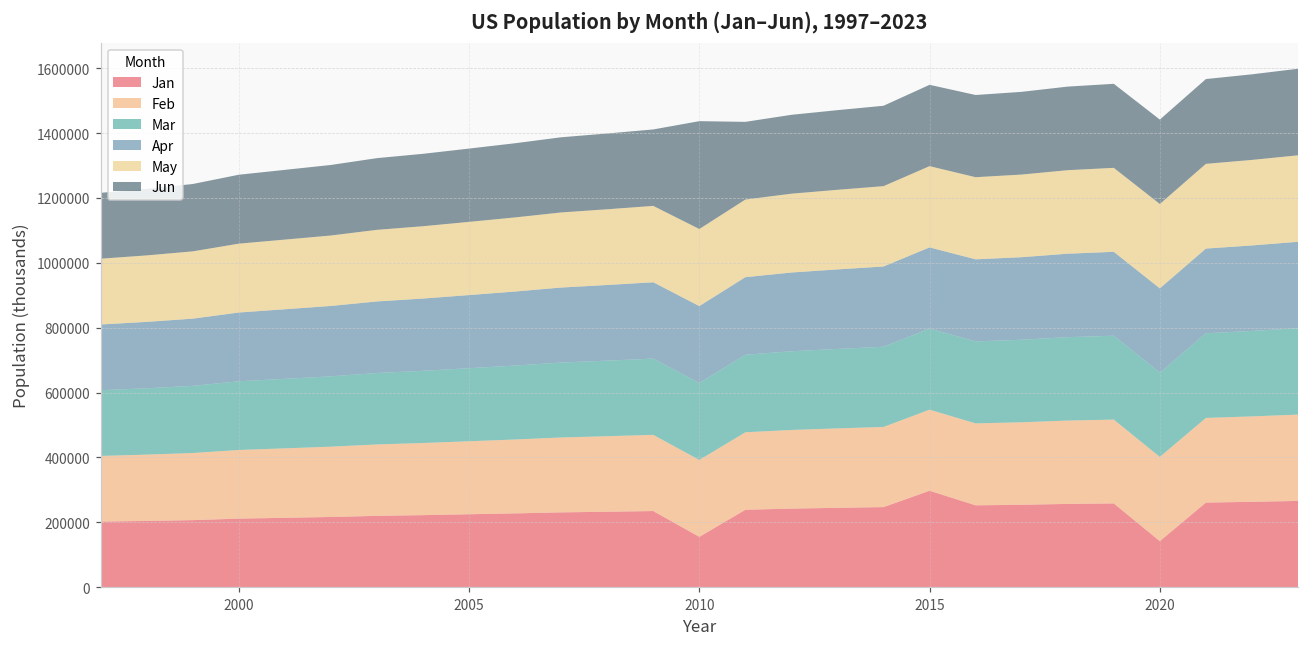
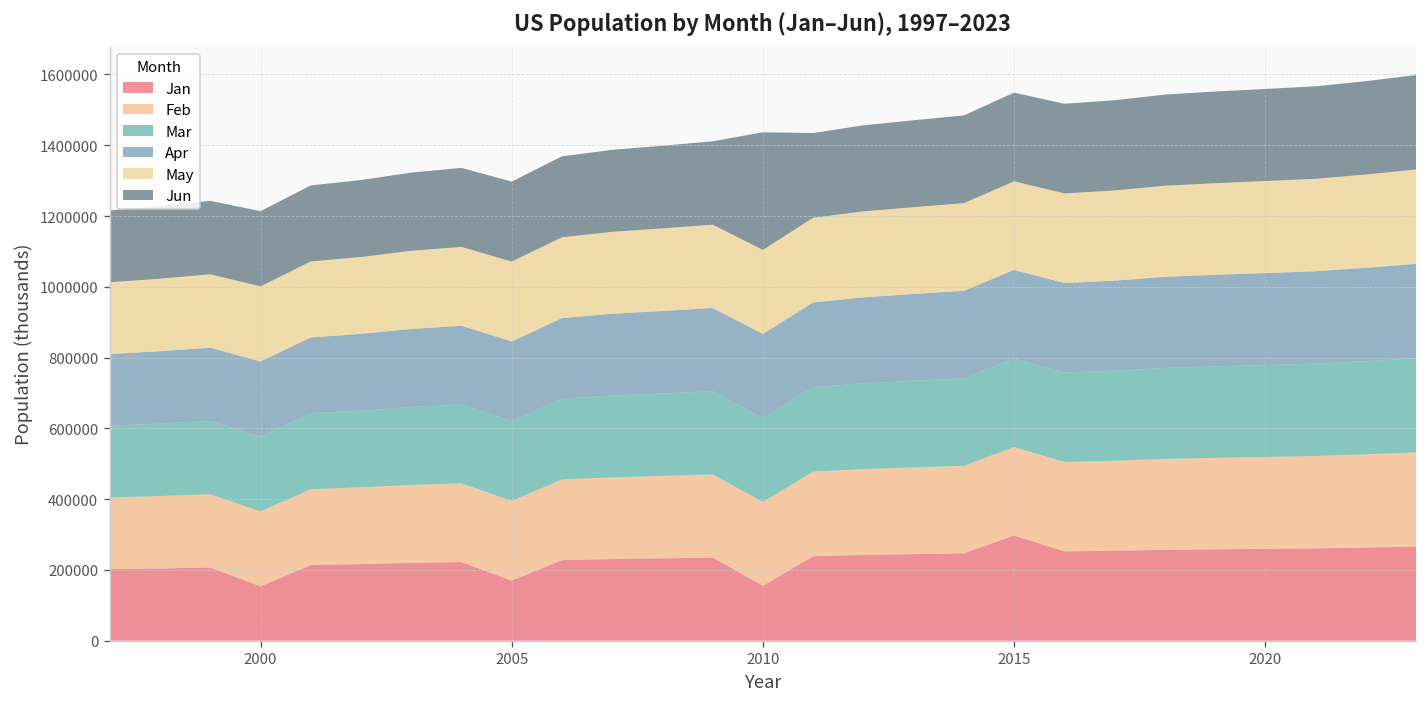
Jan, 2000: 210000 -> 150000
Jan, 2005: 220000 -> 170000
Jan, 2020: 140000 -> 260000
